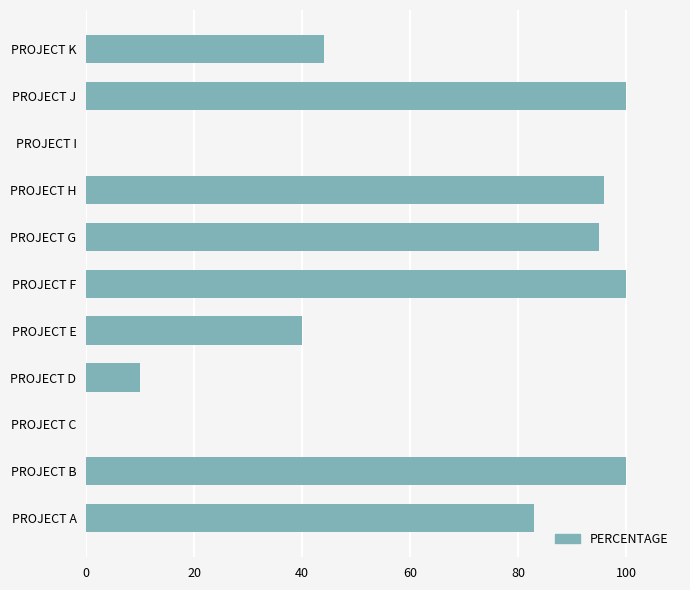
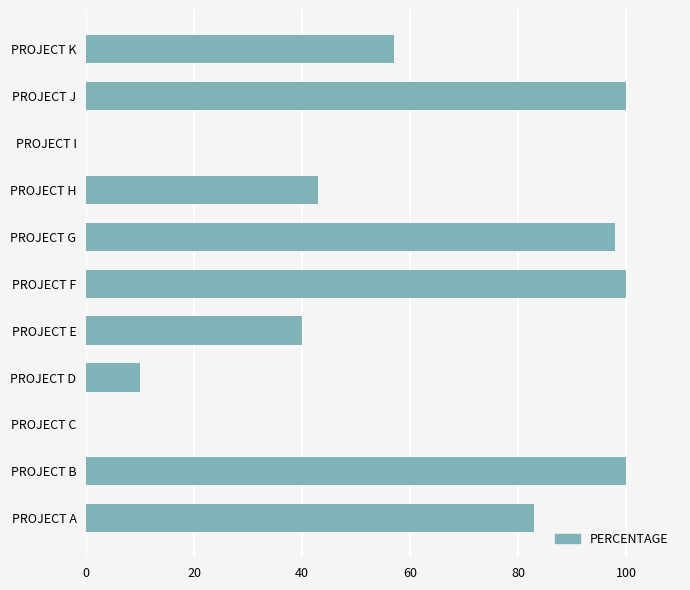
PROJECT K: 44 -> 57
PROJECT H: 96 -> 43
PROJECT G: 95 -> 98
